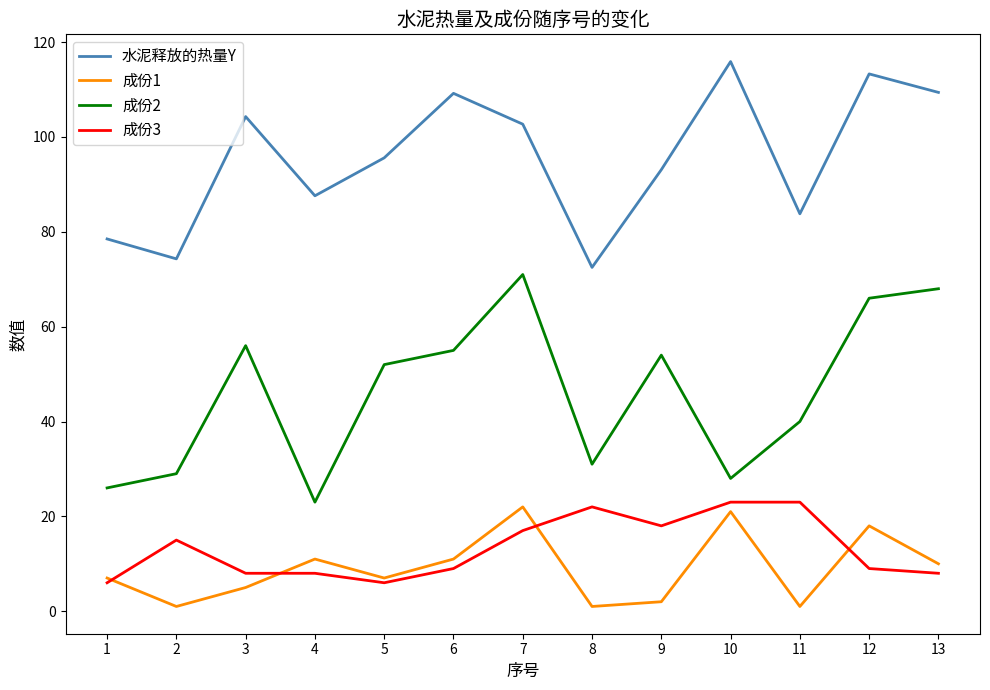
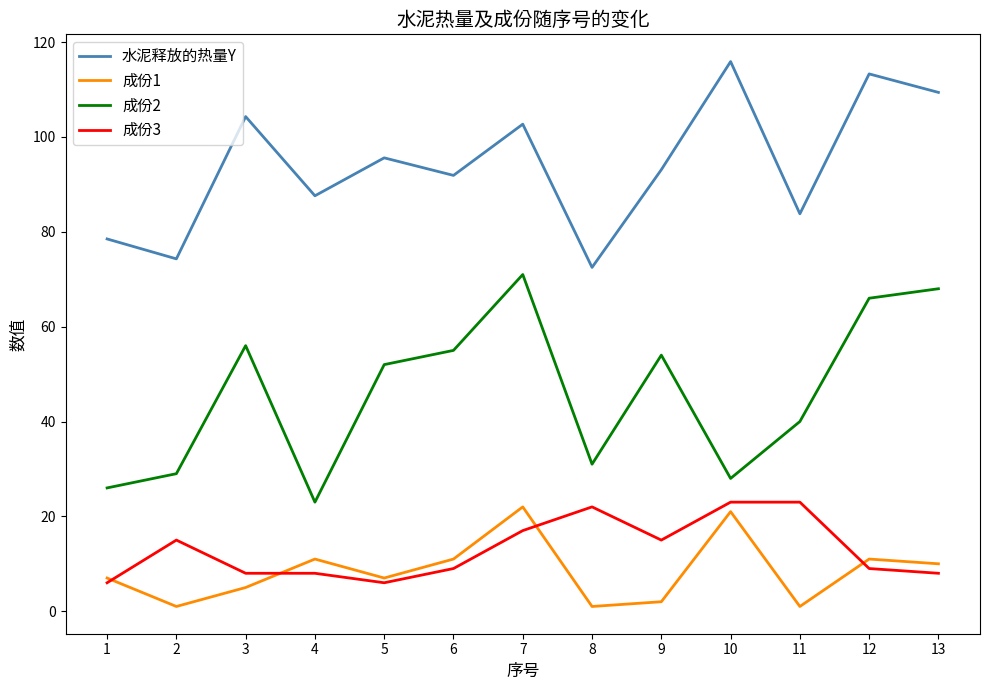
水泥释放的热量Y, 6: 109 -> 92
成份3, 9: 18 -> 15
成份1, 12: 18 -> 11
